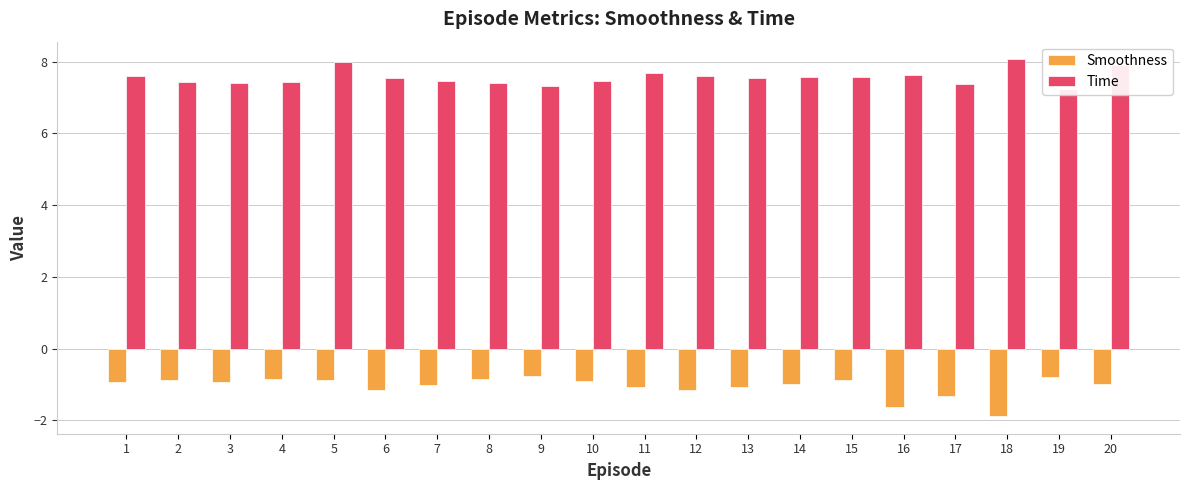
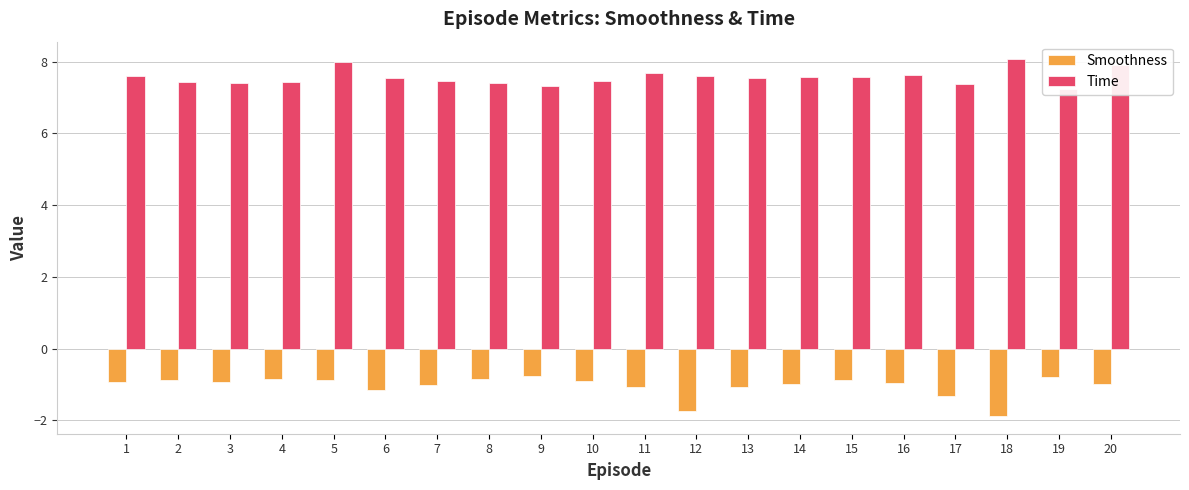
Smoothness, 12: -1.2 -> -1.7
Smoothness, 16: -1.6 -> -0.9
